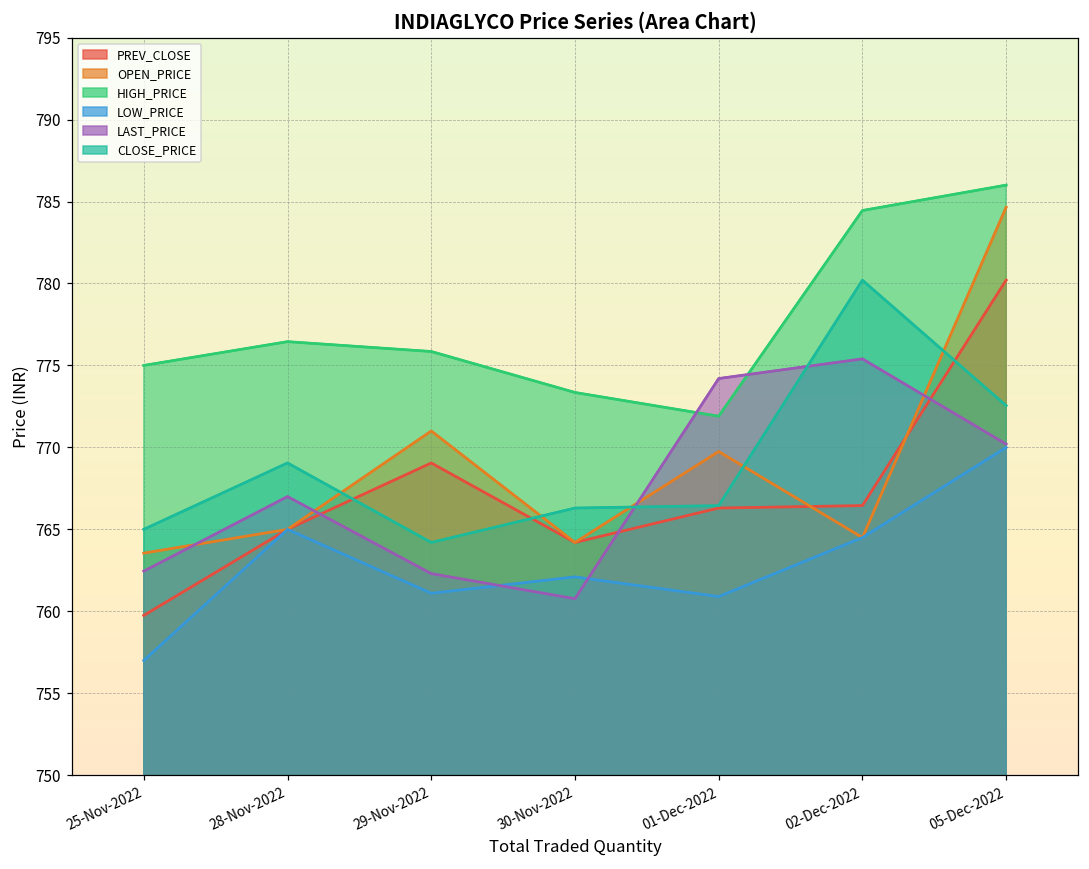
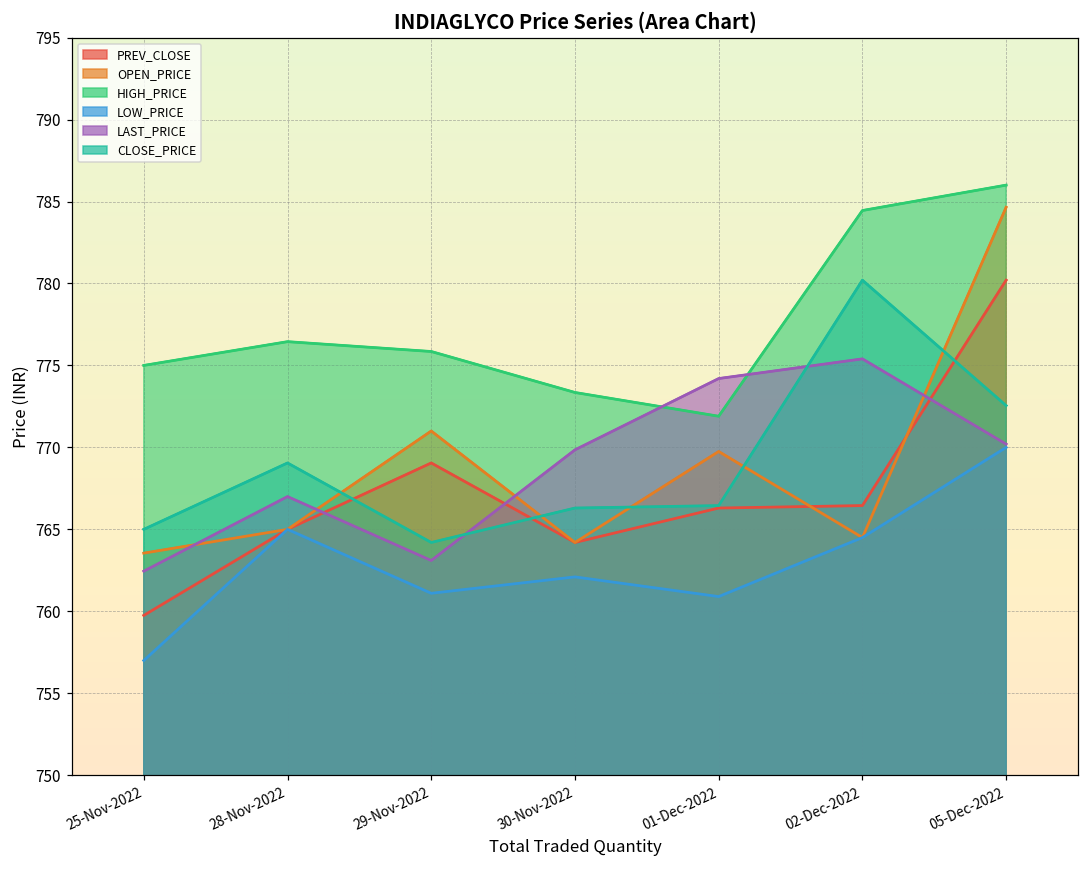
LAST_PRICE, 29-Nov-2022: 762.3 -> 763.1
LAST_PRICE, 30-Nov-2022: 760.8 -> 769.9
